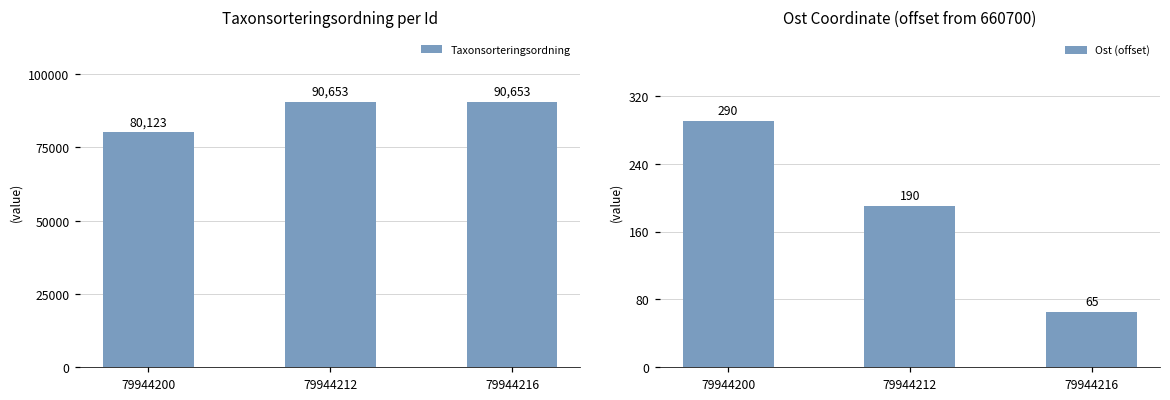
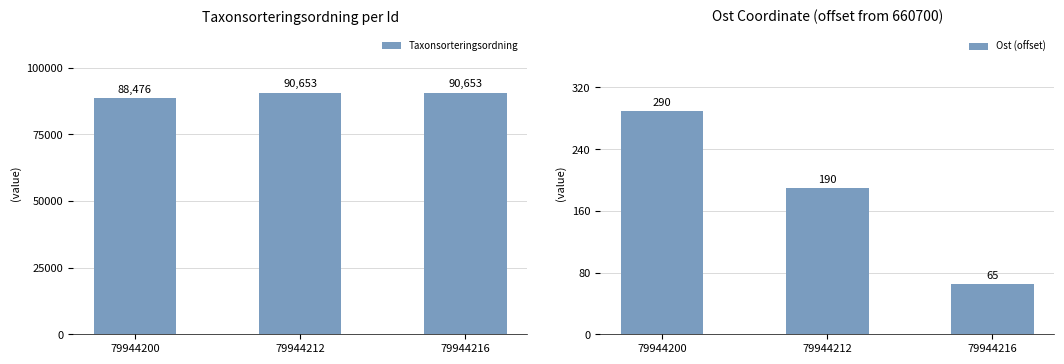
Taxonsorteringsordning per Id, 79944200: 80,123 -> 88,476
